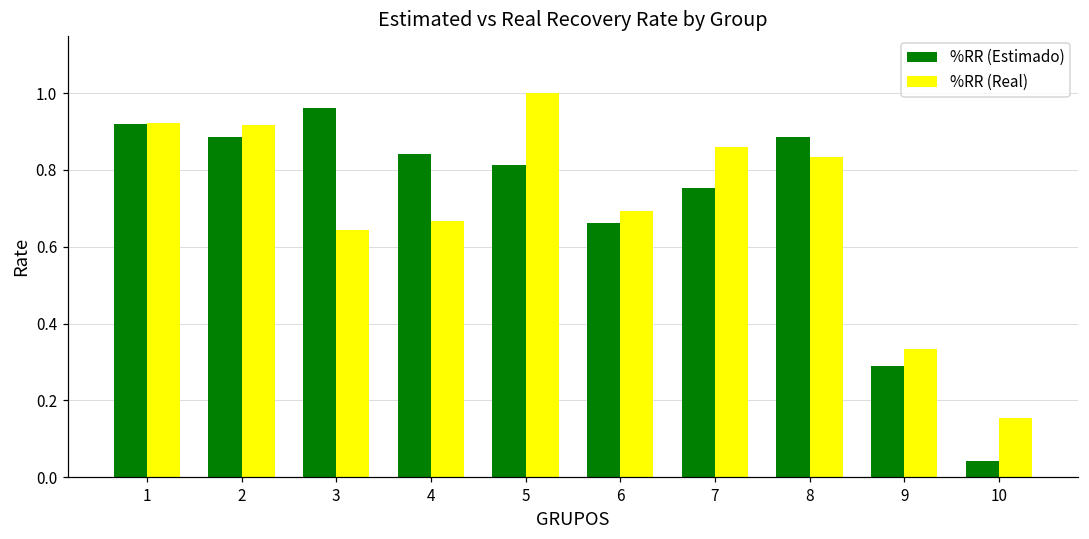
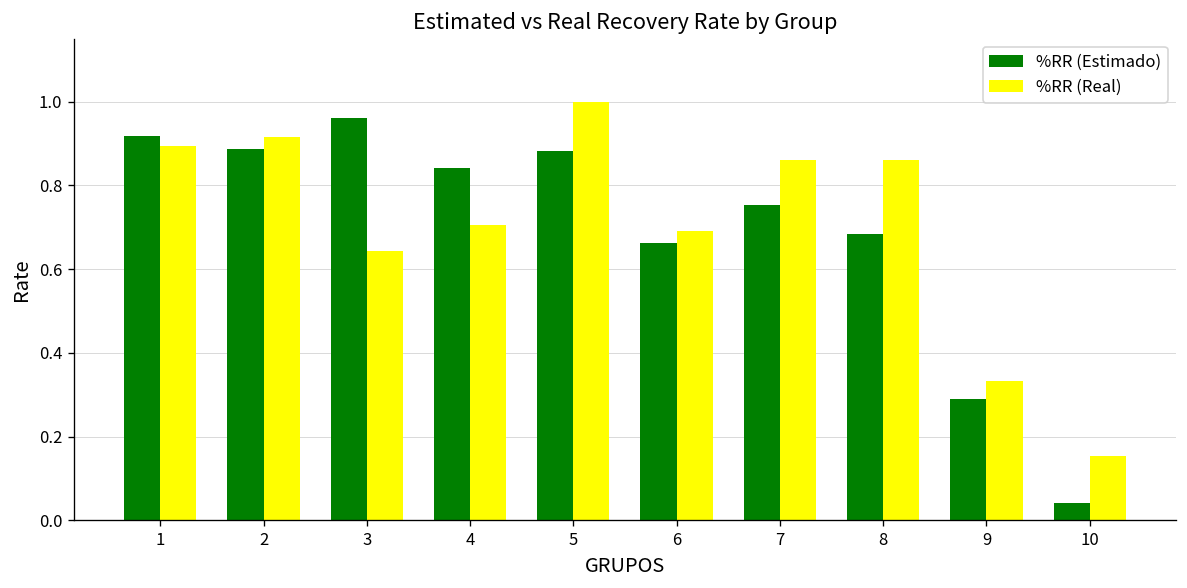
%RR (Real), 1: 0.92 -> 0.89
%RR (Real), 4: 0.67 -> 0.70
%RR (Estimado), 5: 0.81 -> 0.88
%RR (Estimado), 8: 0.88 -> 0.68
%RR (Real), 8: 0.83 -> 0.86
